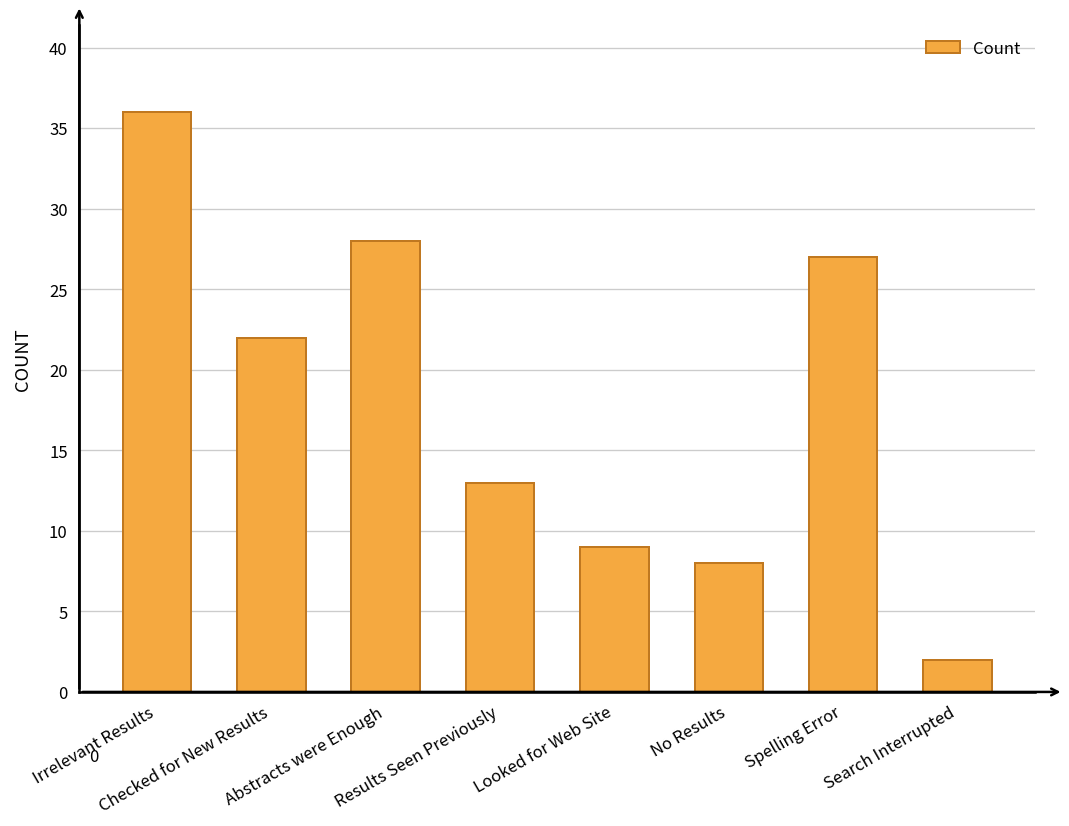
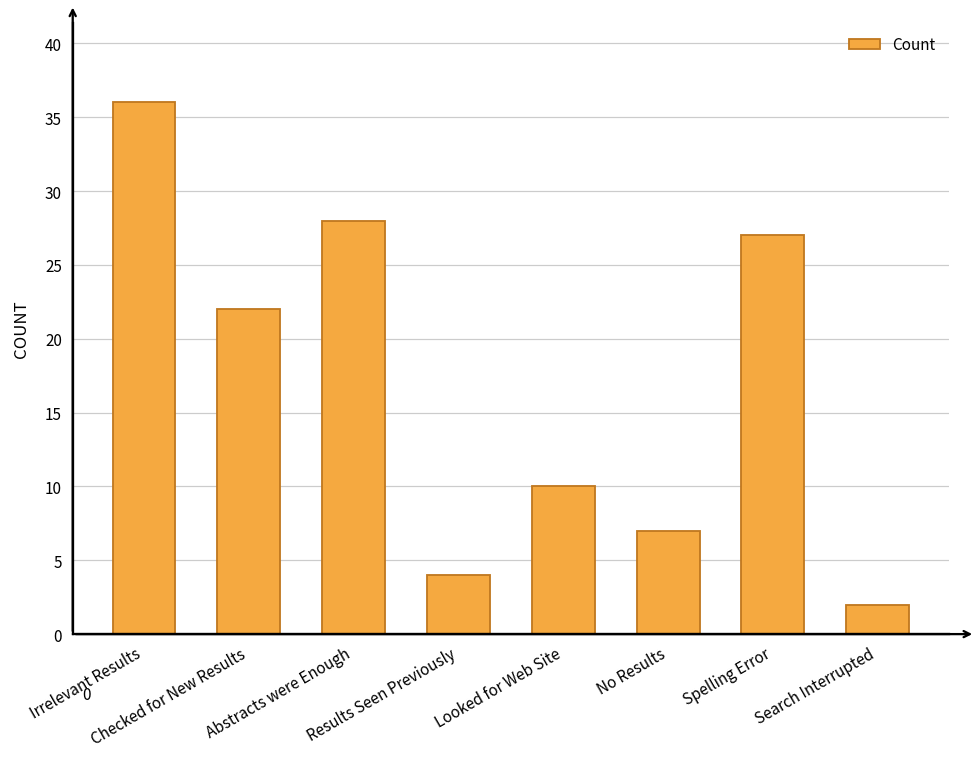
Results Seen Previously: 13 -> 4
Looked for Web Site: 9 -> 10
No Results: 8 -> 7
